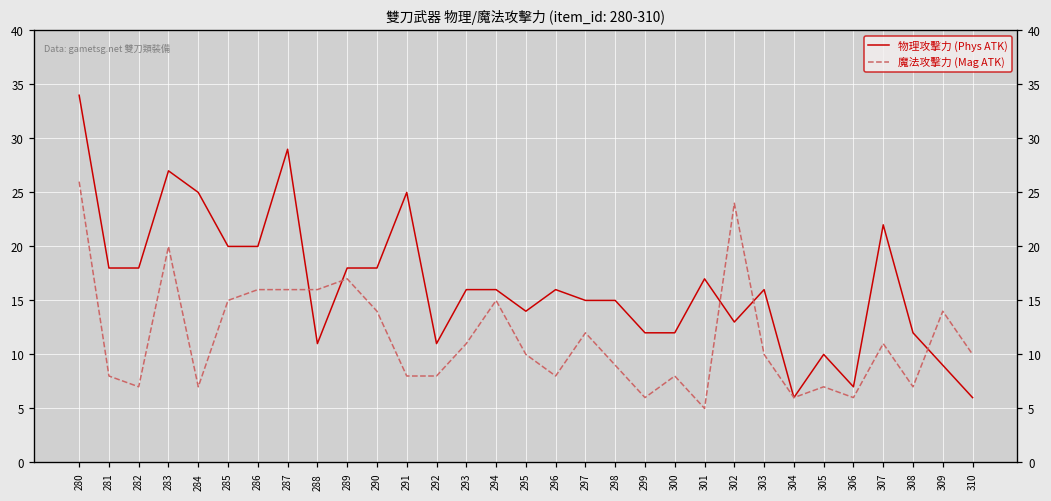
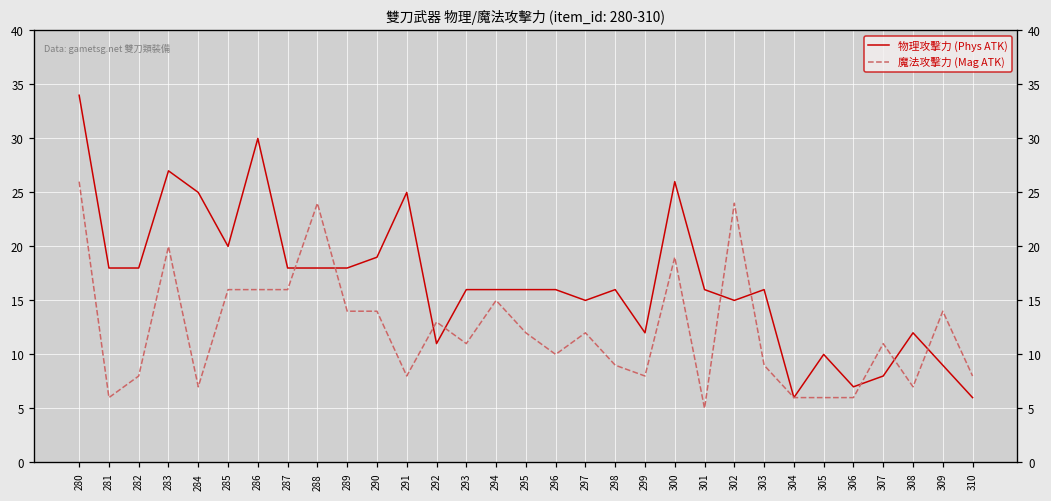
魔法攻擊力 (Mag ATK), 281: 8 -> 6
魔法攻擊力 (Mag ATK), 282: 7 -> 8
魔法攻擊力 (Mag ATK), 285: 15 -> 16
物理攻擊力 (Phys ATK), 286: 20 -> 30
物理攻擊力 (Phys ATK), 287: 29 -> 18
物理攻擊力 (Phys ATK), 288: 11 -> 18
魔法攻擊力 (Mag ATK), 288: 16 -> 24
魔法攻擊力 (Mag ATK), 289: 17 -> 14
物理攻擊力 (Phys ATK), 290: 18 -> 19
魔法攻擊力 (Mag ATK), 292: 8 -> 13
物理攻擊力 (Phys ATK), 295: 14 -> 16
魔法攻擊力 (Mag ATK), 295: 10 -> 12
魔法攻擊力 (Mag ATK), 296: 8 -> 10
物理攻擊力 (Phys ATK), 298: 15 -> 16
魔法攻擊力 (Mag ATK), 299: 6 -> 8
物理攻擊力 (Phys ATK), 300: 12 -> 26
魔法攻擊力 (Mag ATK), 300: 8 -> 19
物理攻擊力 (Phys ATK), 301: 17 -> 16
物理攻擊力 (Phys ATK), 302: 13 -> 15
魔法攻擊力 (Mag ATK), 303: 10 -> 9
魔法攻擊力 (Mag ATK), 305: 7 -> 6
物理攻擊力 (Phys ATK), 307: 22 -> 8
魔法攻擊力 (Mag ATK), 310: 10 -> 8
